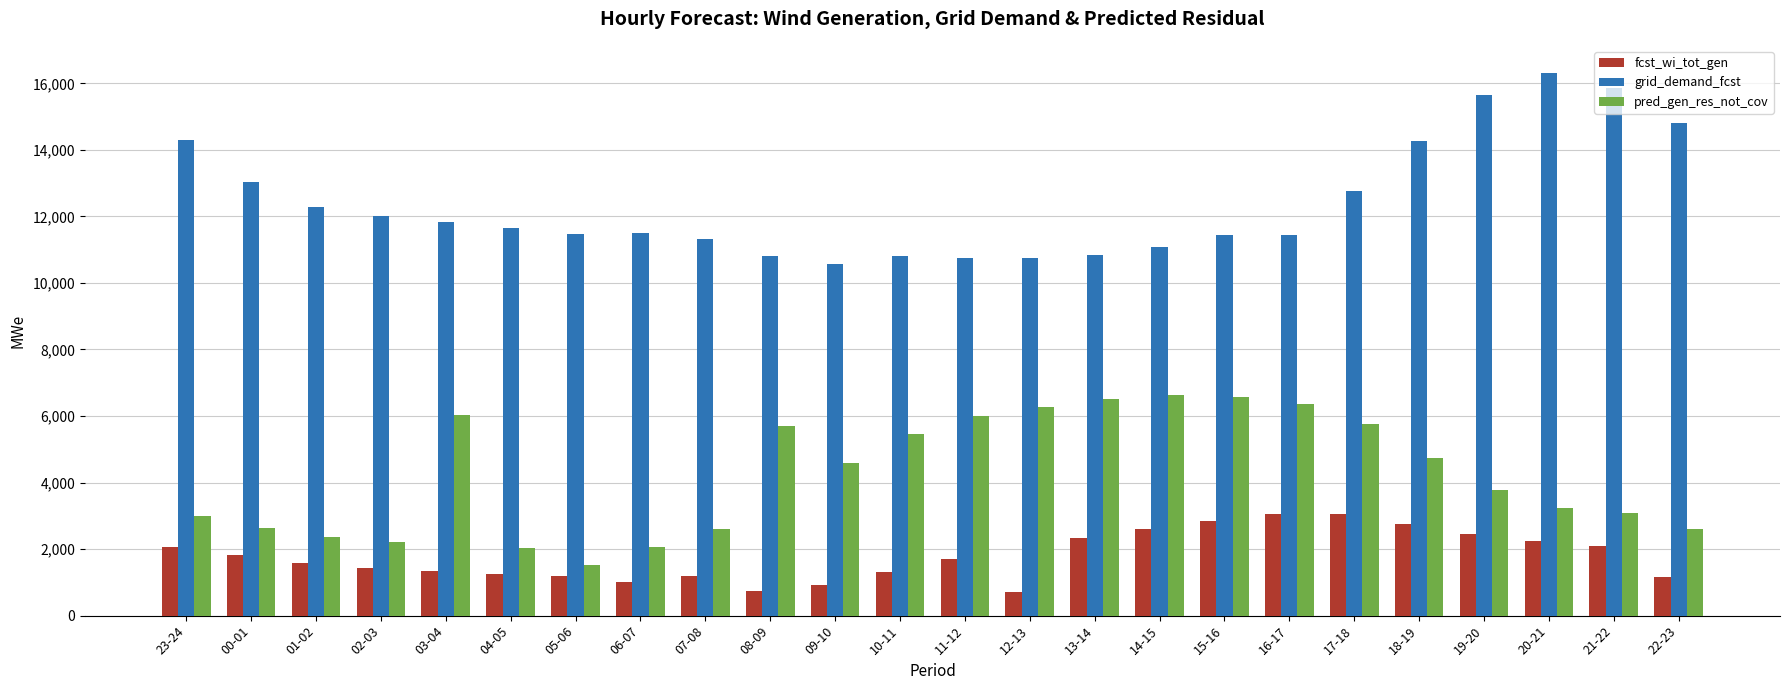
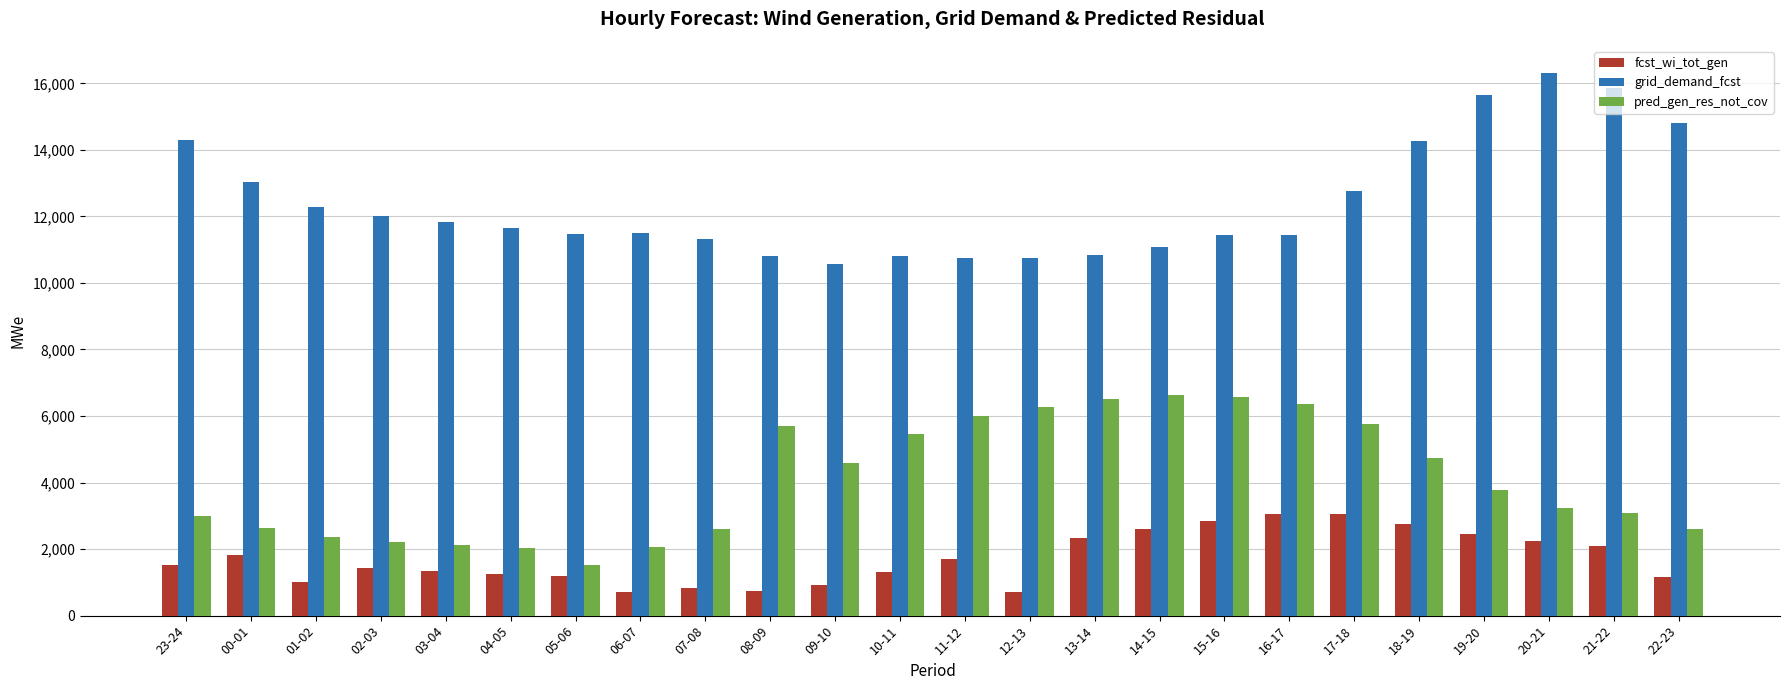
fcst_wi_tot_gen, 23-24: 2,100 -> 1,500
fcst_wi_tot_gen, 01-02: 1,600 -> 1,000
pred_gen_res_not_cov, 03-04: 6,000 -> 2,100
fcst_wi_tot_gen, 06-07: 1,000 -> 700
fcst_wi_tot_gen, 07-08: 1,200 -> 800
